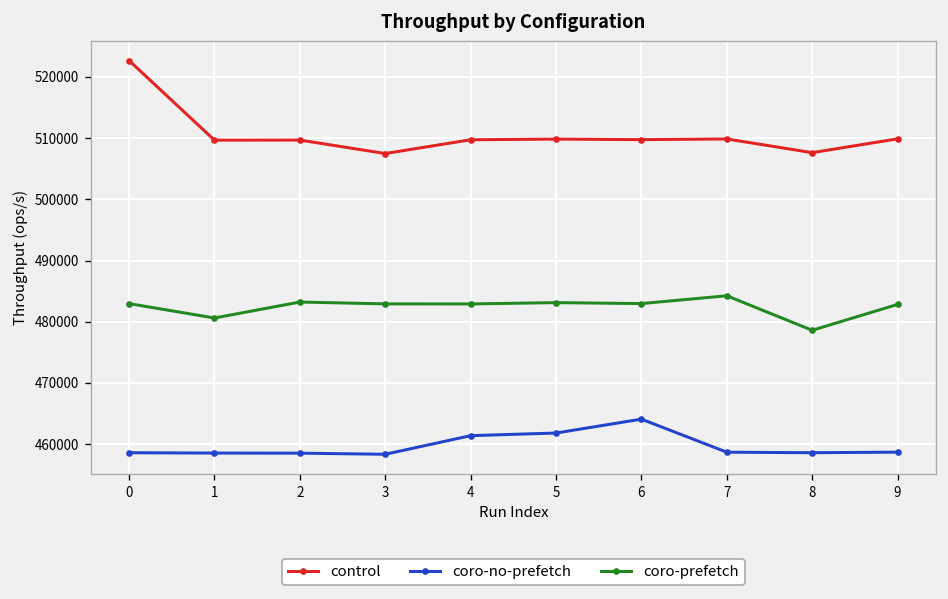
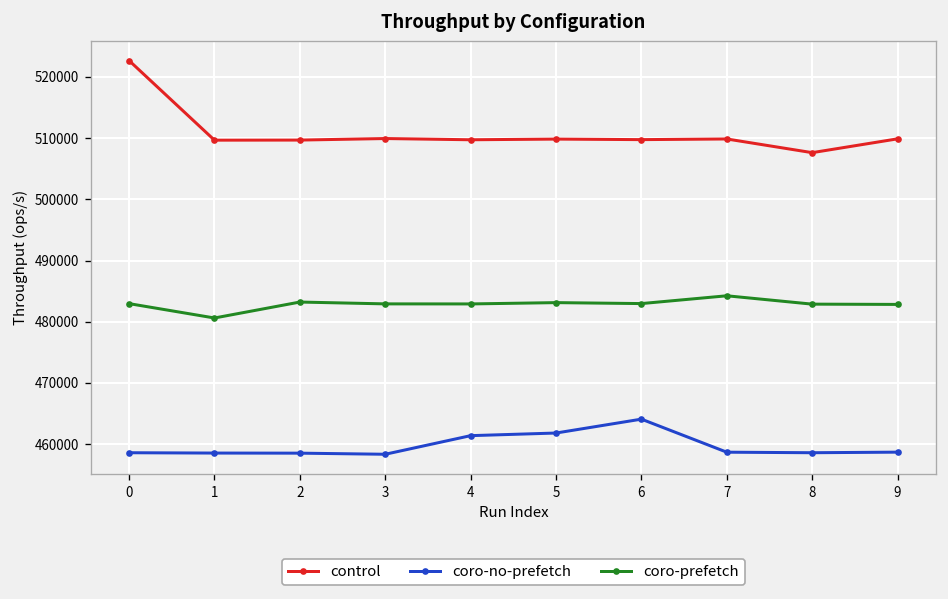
control, 3: 507000 -> 510000
coro-prefetch, 8: 479000 -> 483000
